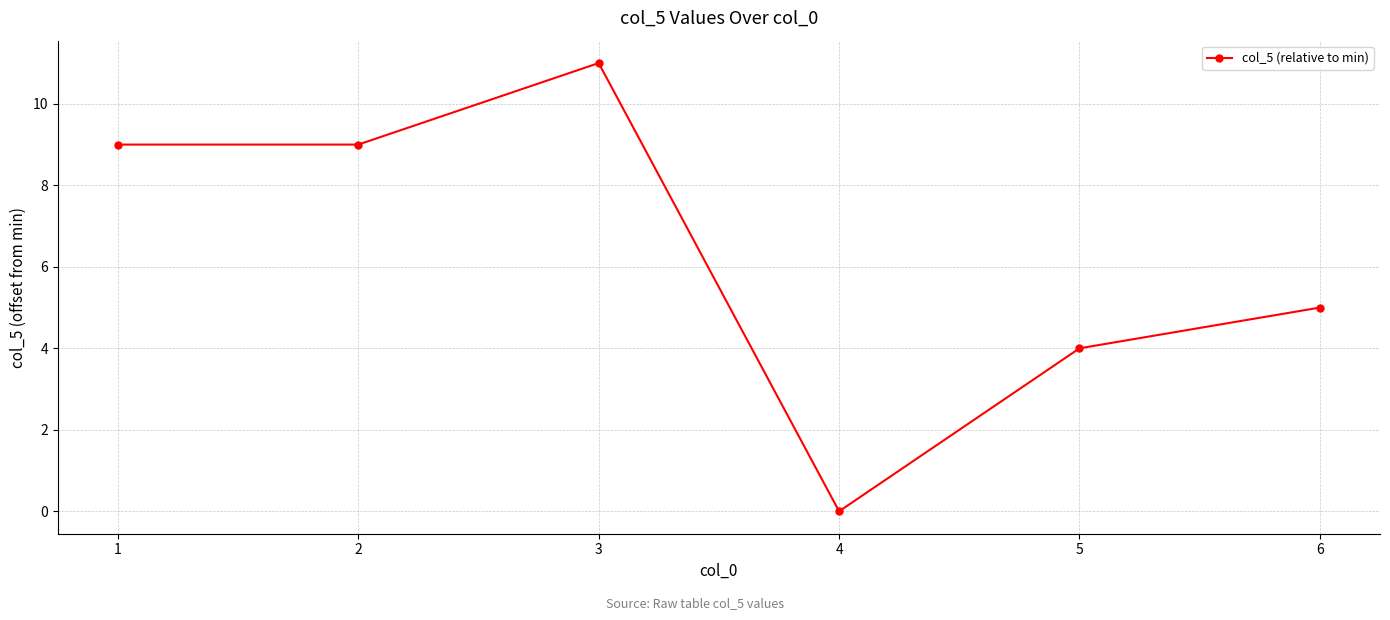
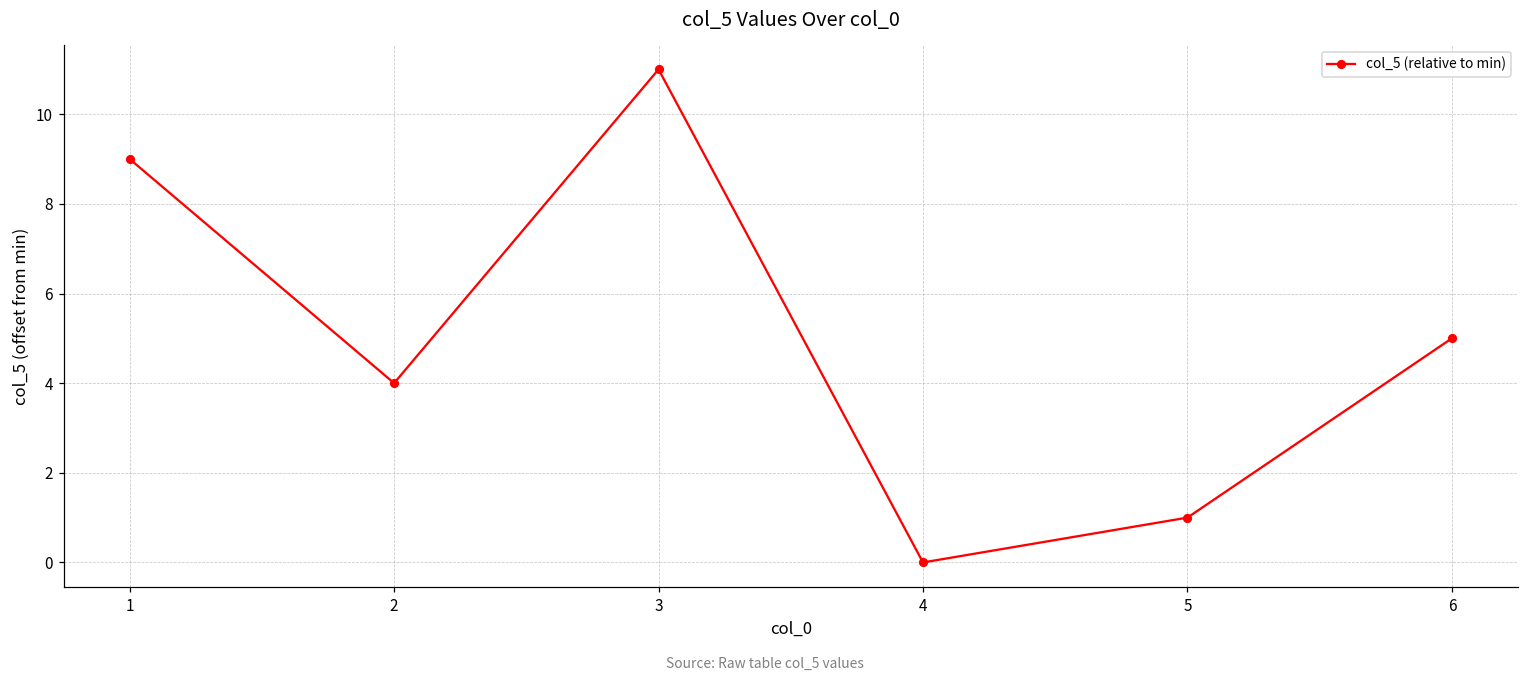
2: 9.0 -> 4.0
5: 4.0 -> 1.0
